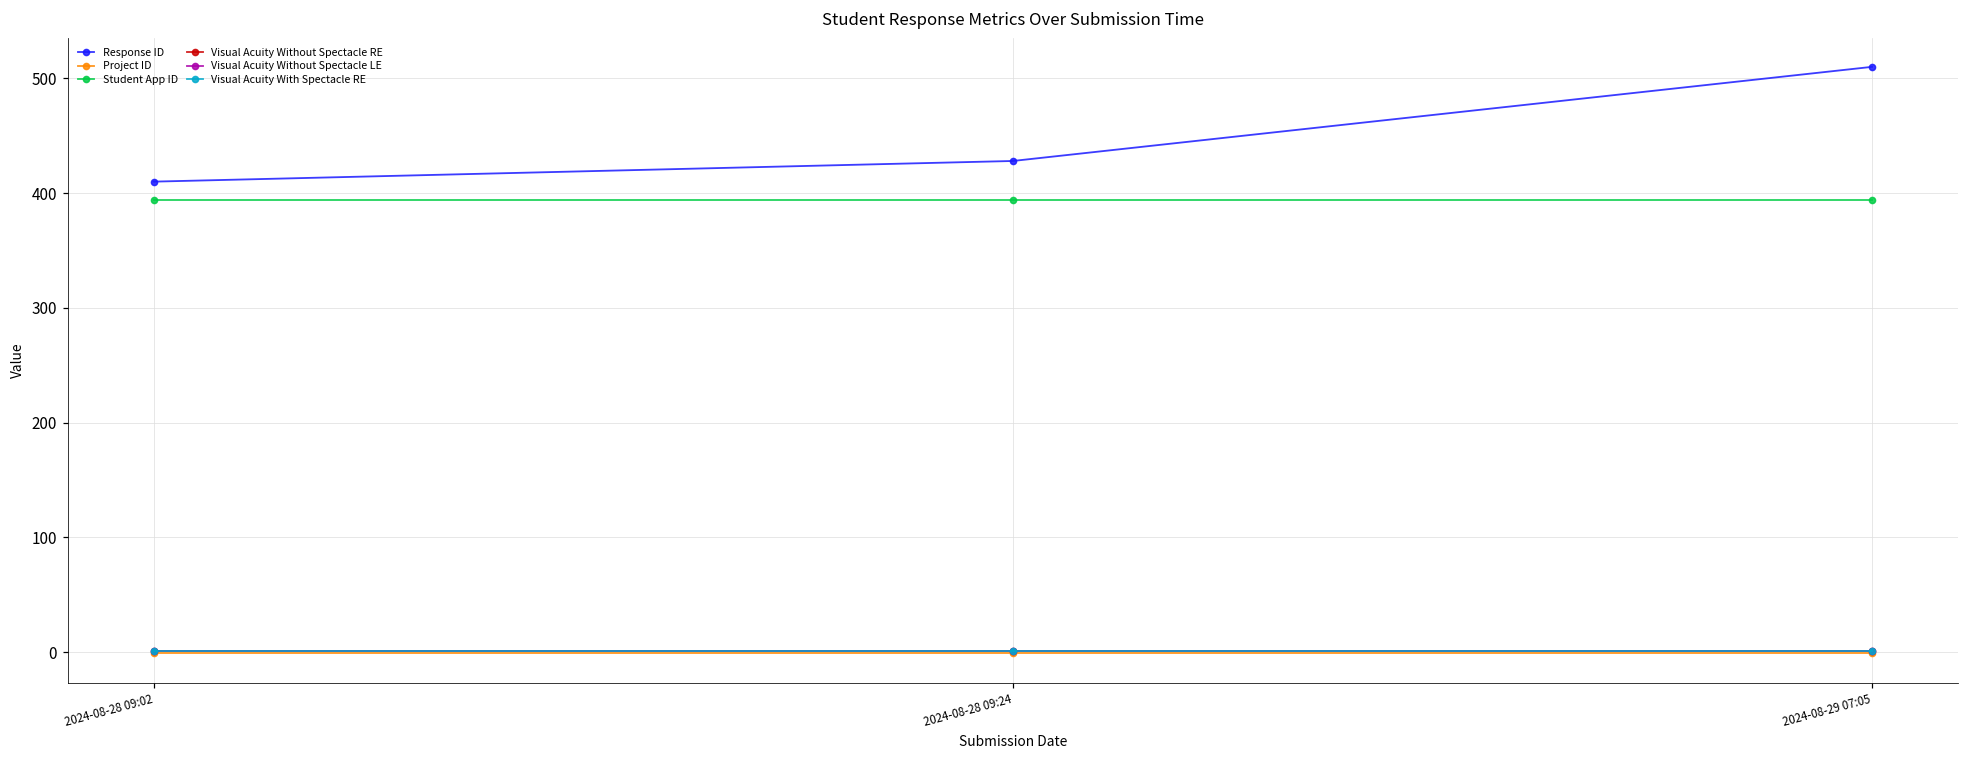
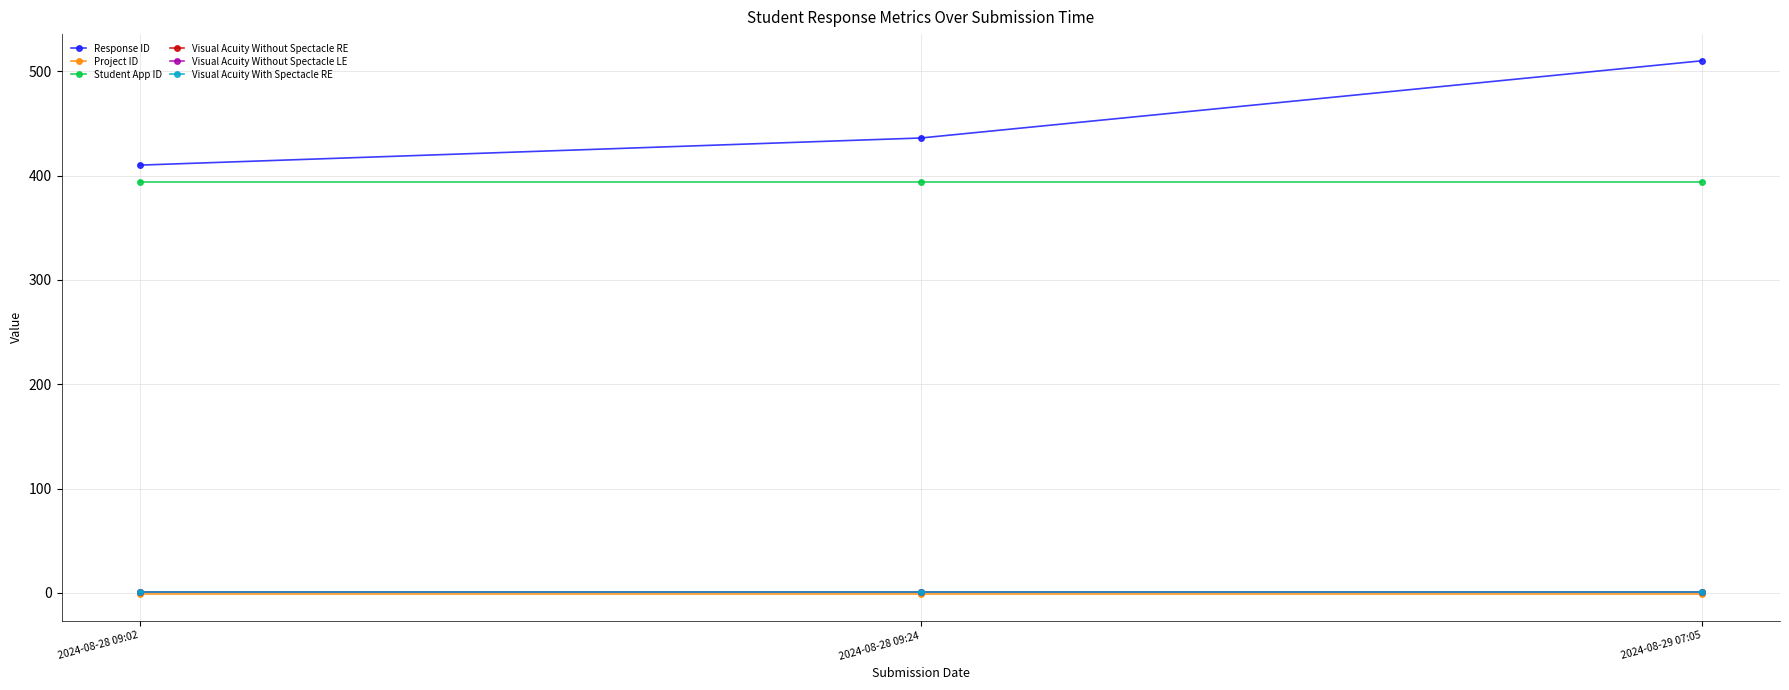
Response ID, 2024-08-28 09:24: 428 -> 436
